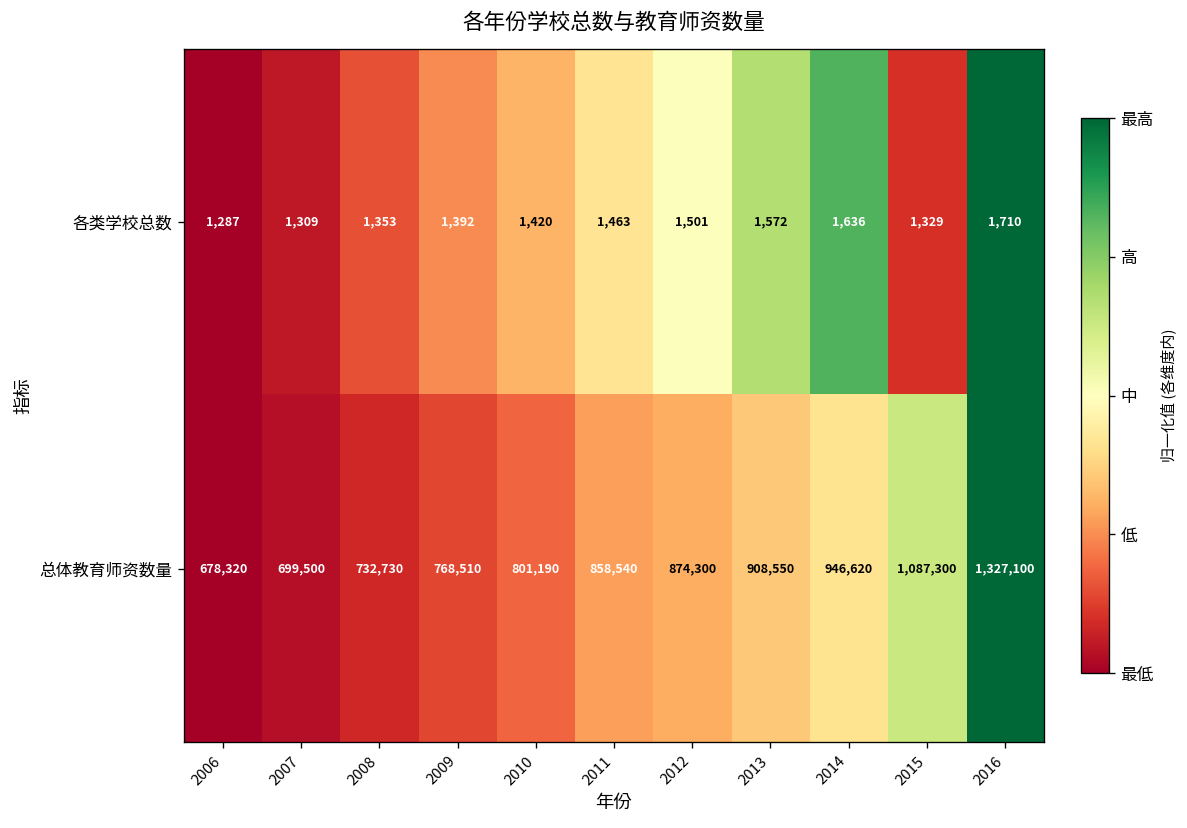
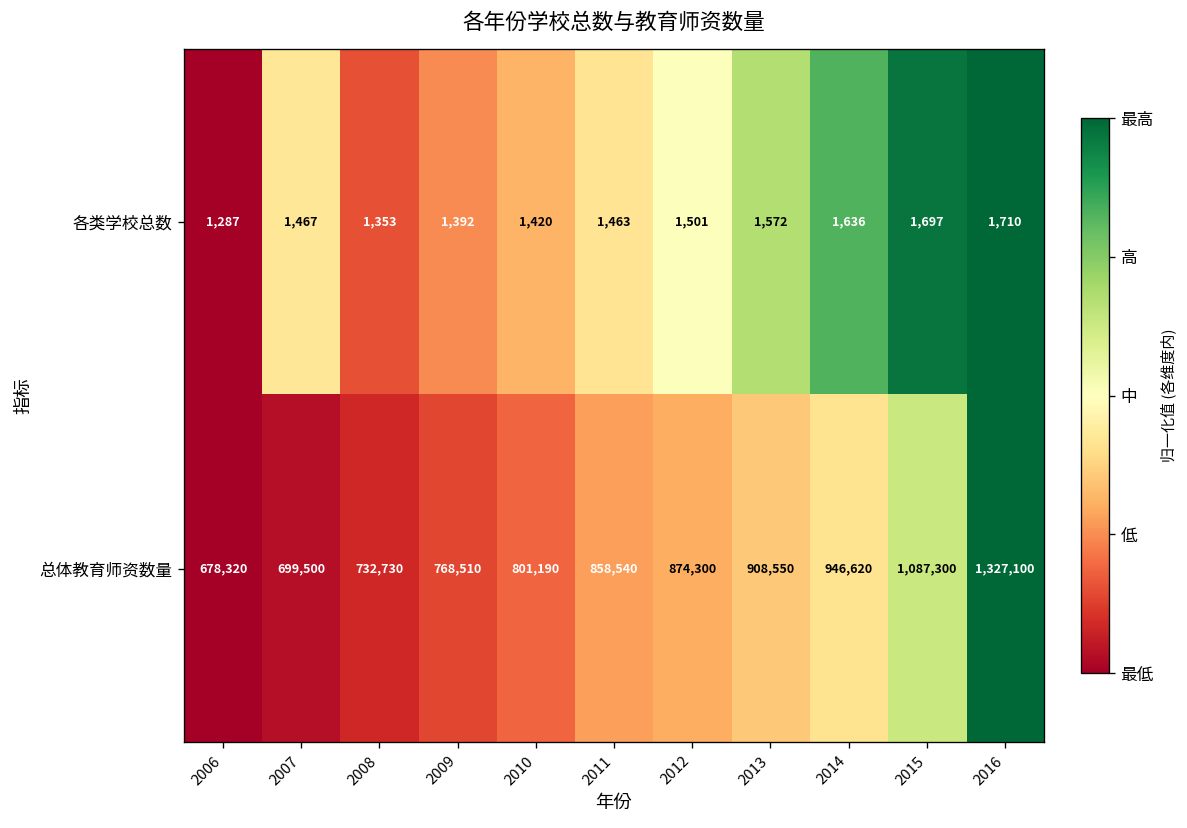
各类学校总数, 2007: 1,309 -> 1,467
各类学校总数, 2015: 1,329 -> 1,697
